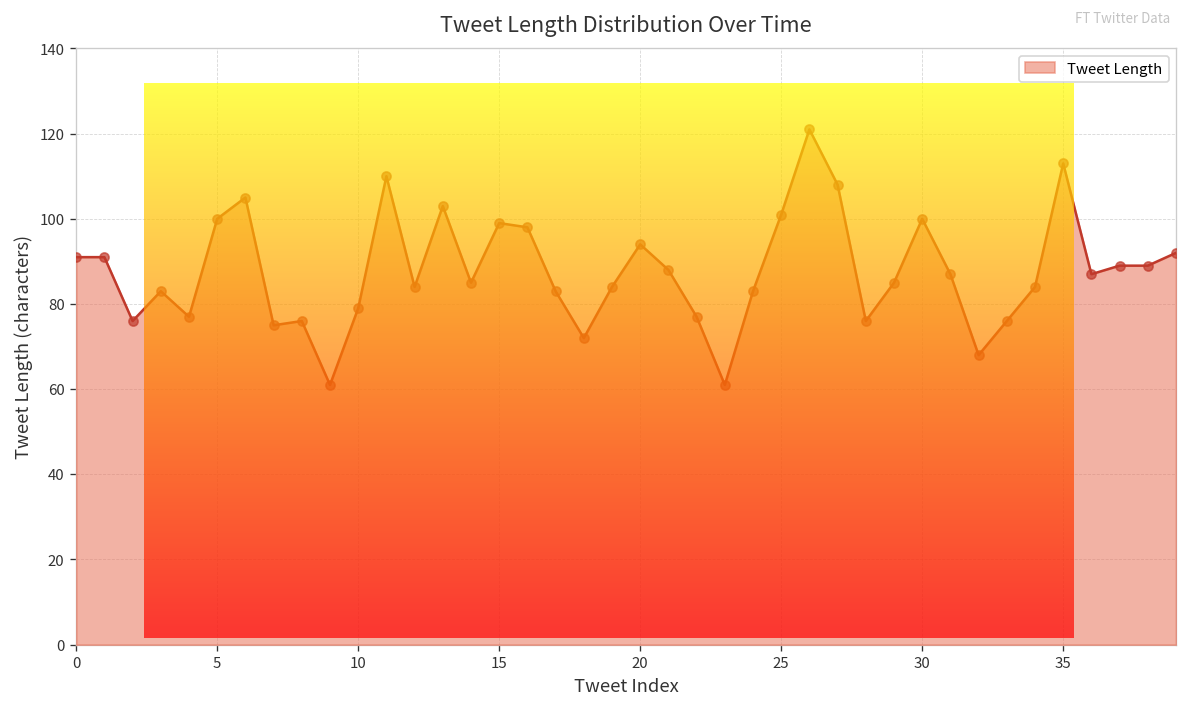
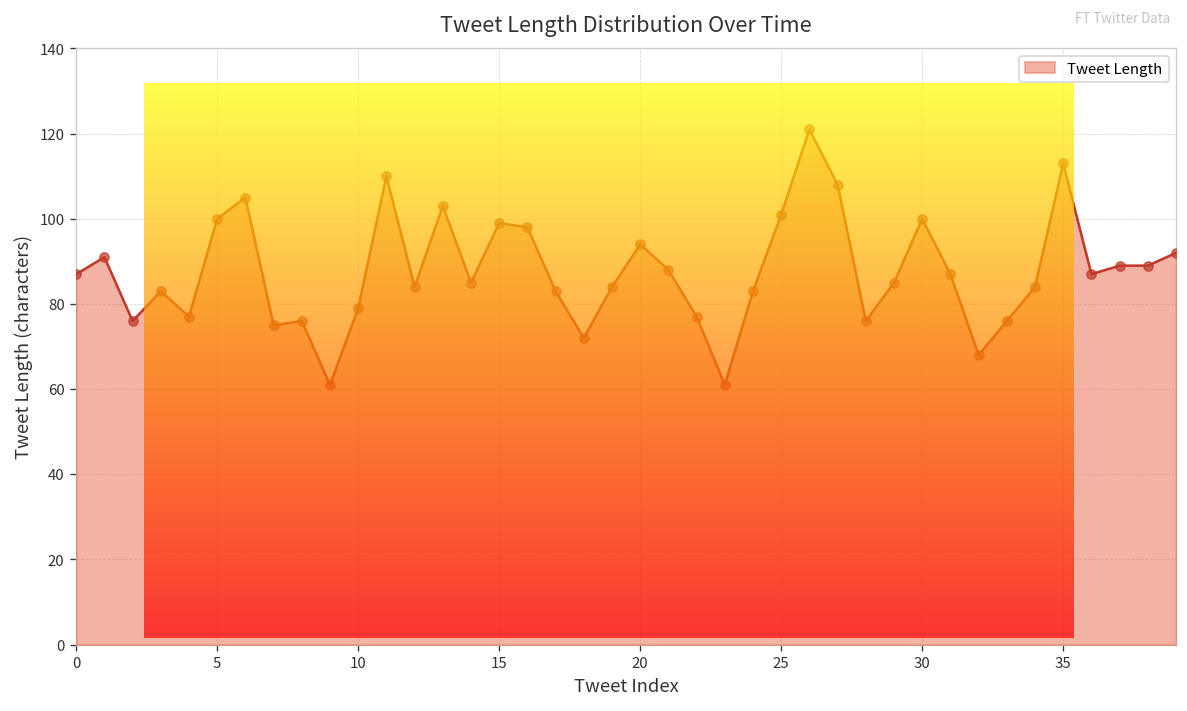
0: 91 -> 87
